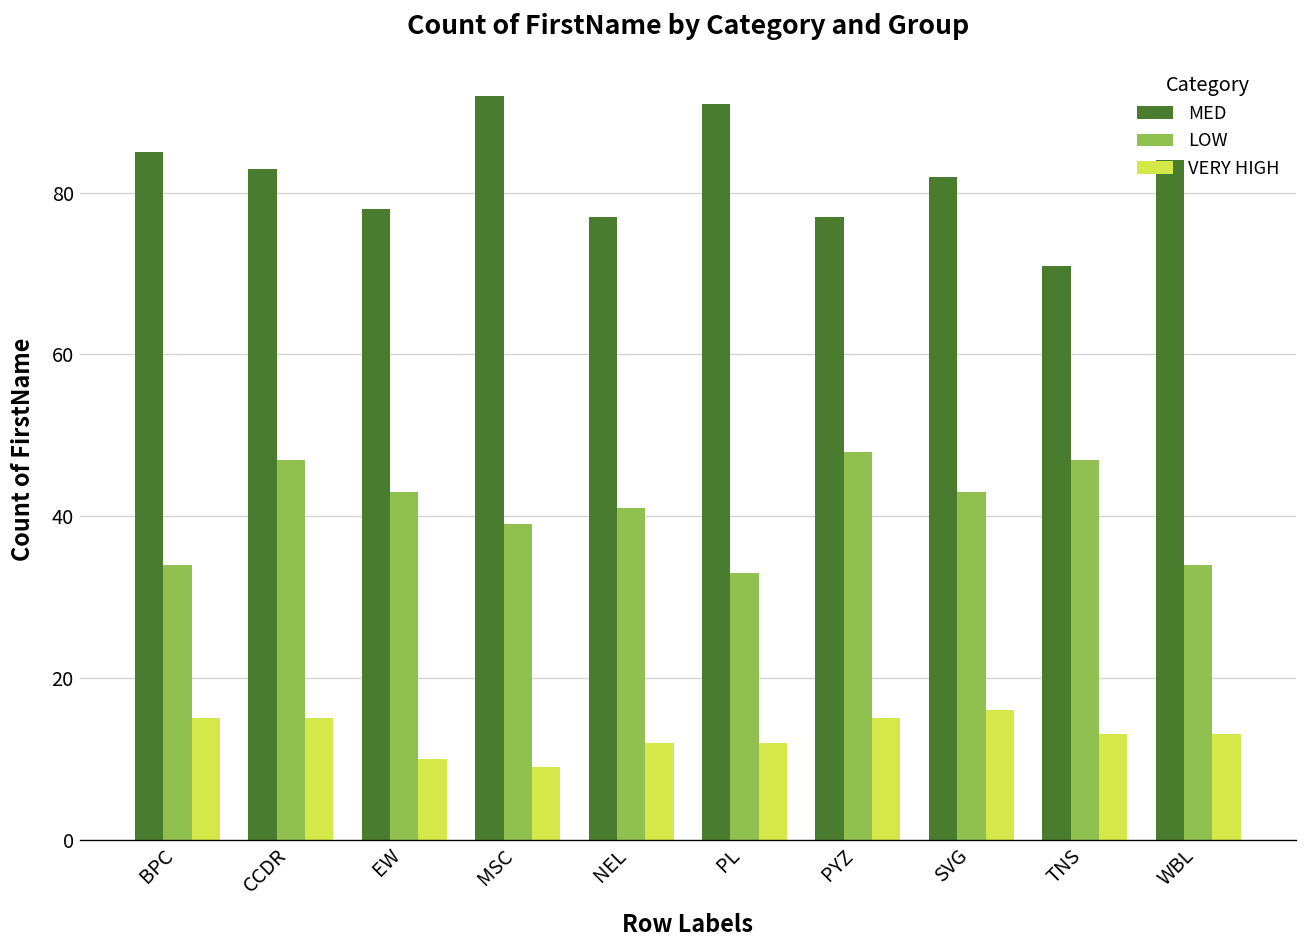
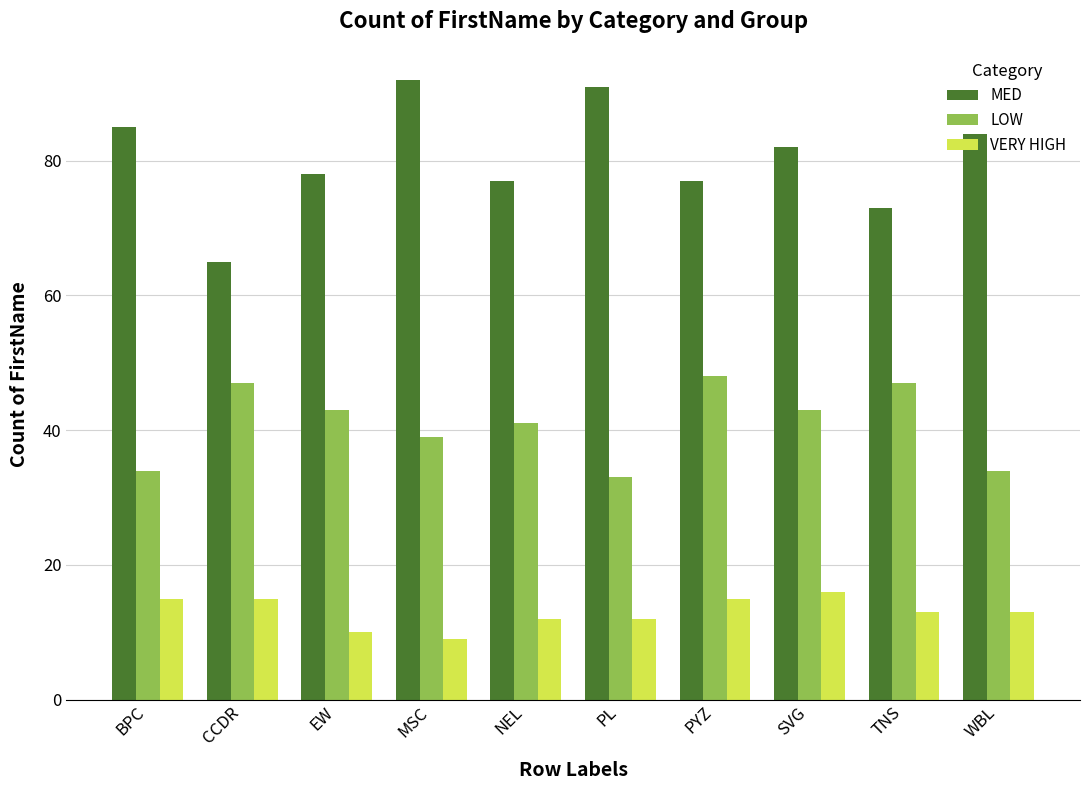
MED, CCDR: 83 -> 65
MED, TNS: 71 -> 73
